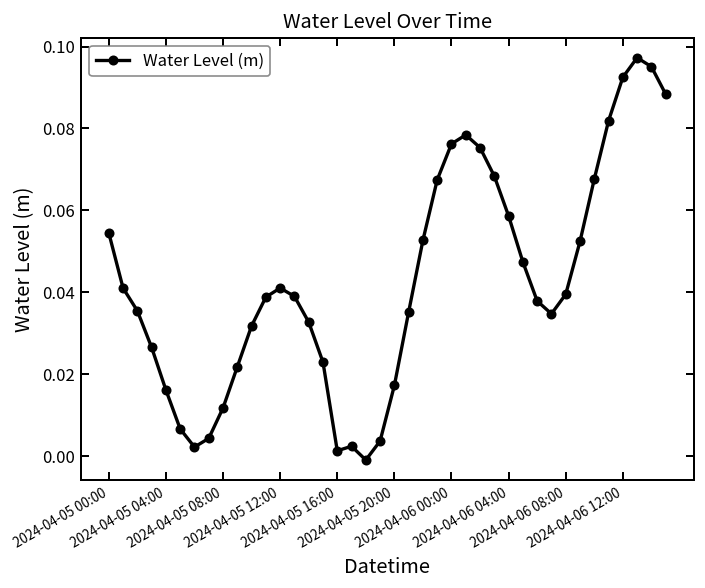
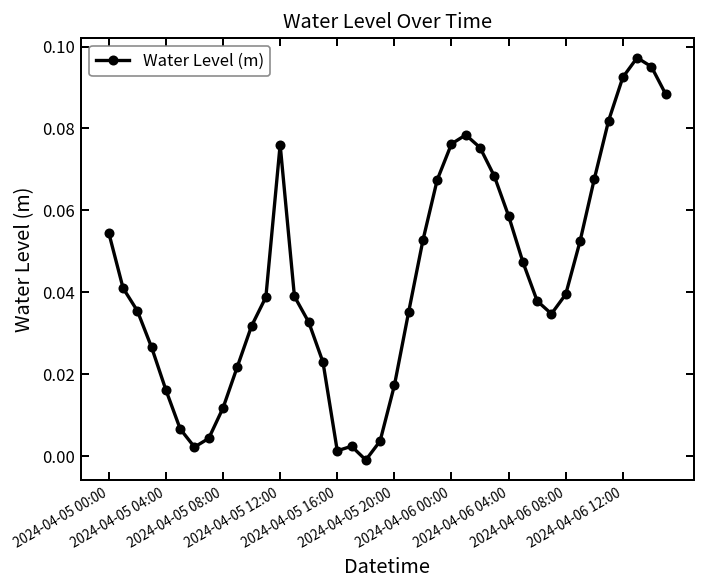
2024-04-05 12:00: 0.041 -> 0.076
